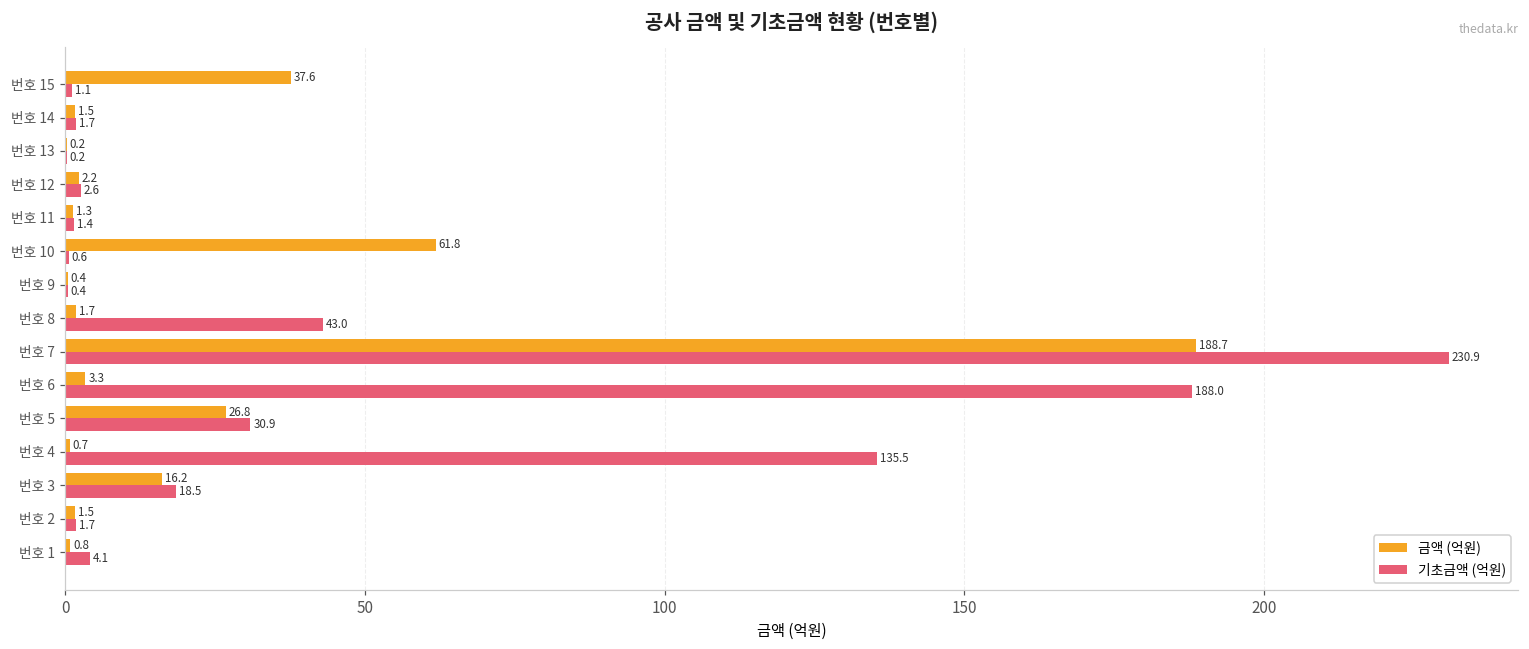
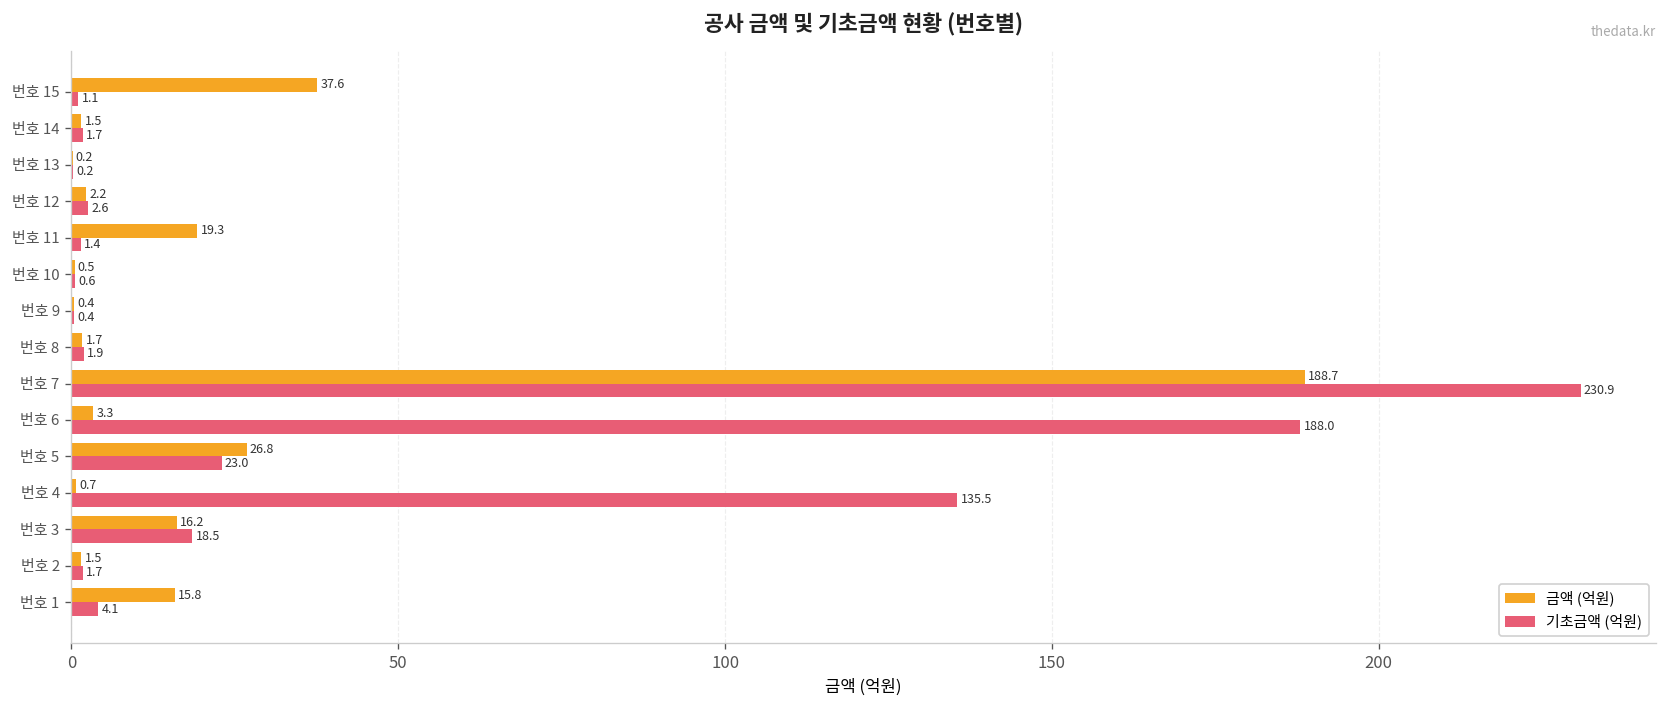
금액 (억원), 번호 11: 1.3 -> 19.3
금액 (억원), 번호 10: 61.8 -> 0.5
기초금액 (억원), 번호 8: 43.0 -> 1.9
기초금액 (억원), 번호 5: 30.9 -> 23.0
금액 (억원), 번호 1: 0.8 -> 15.8
